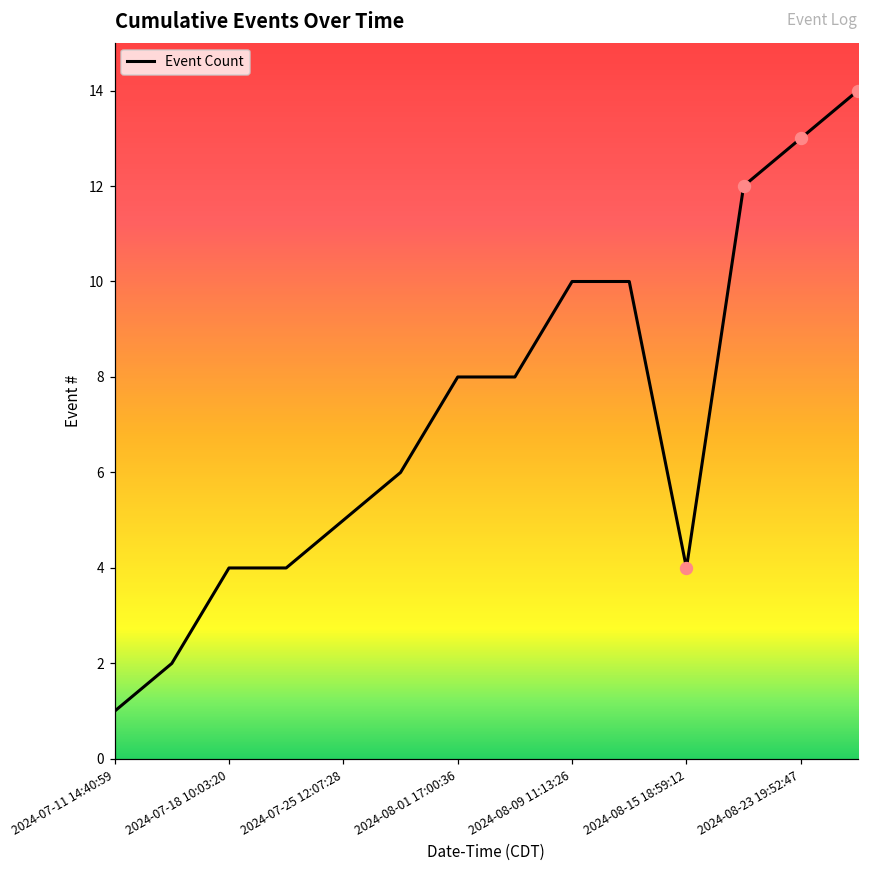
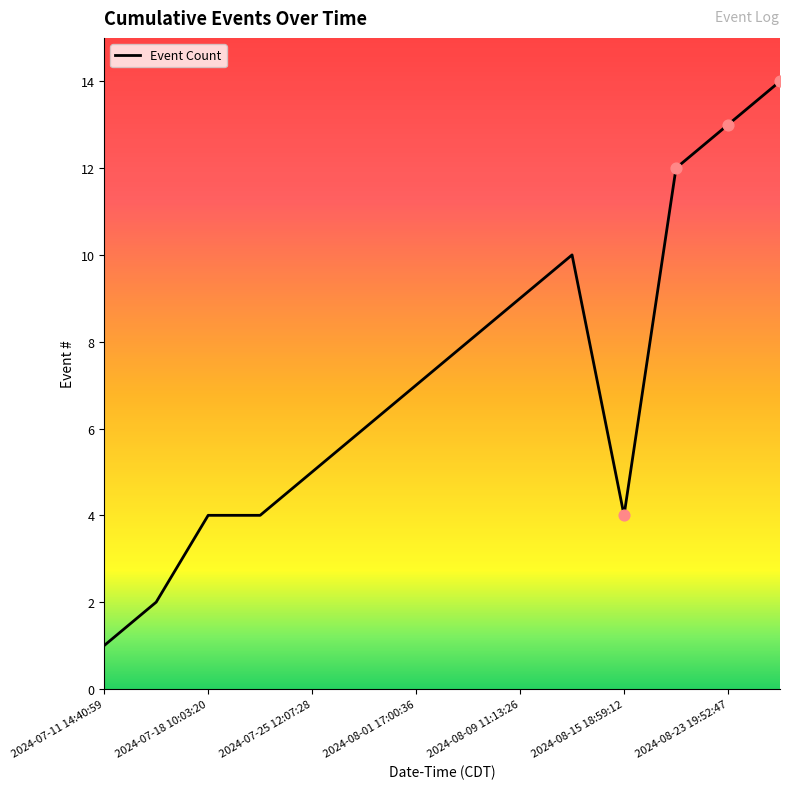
Event Count, 2024-08-01 17:00:36: 8 -> 7
Event Count, 2024-08-09 11:13:26: 10 -> 9
